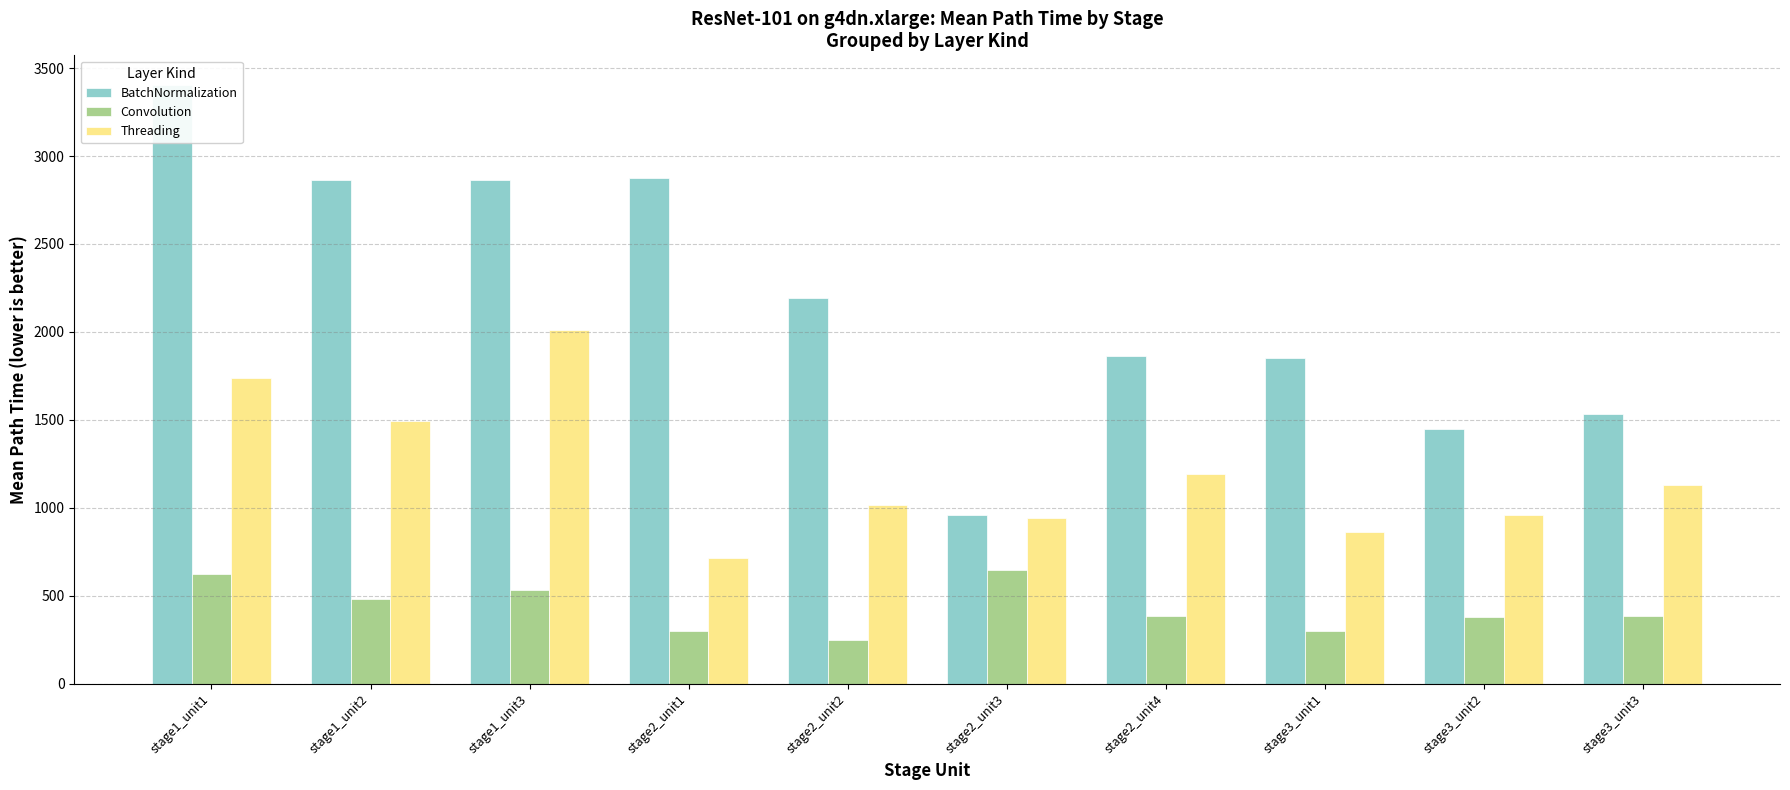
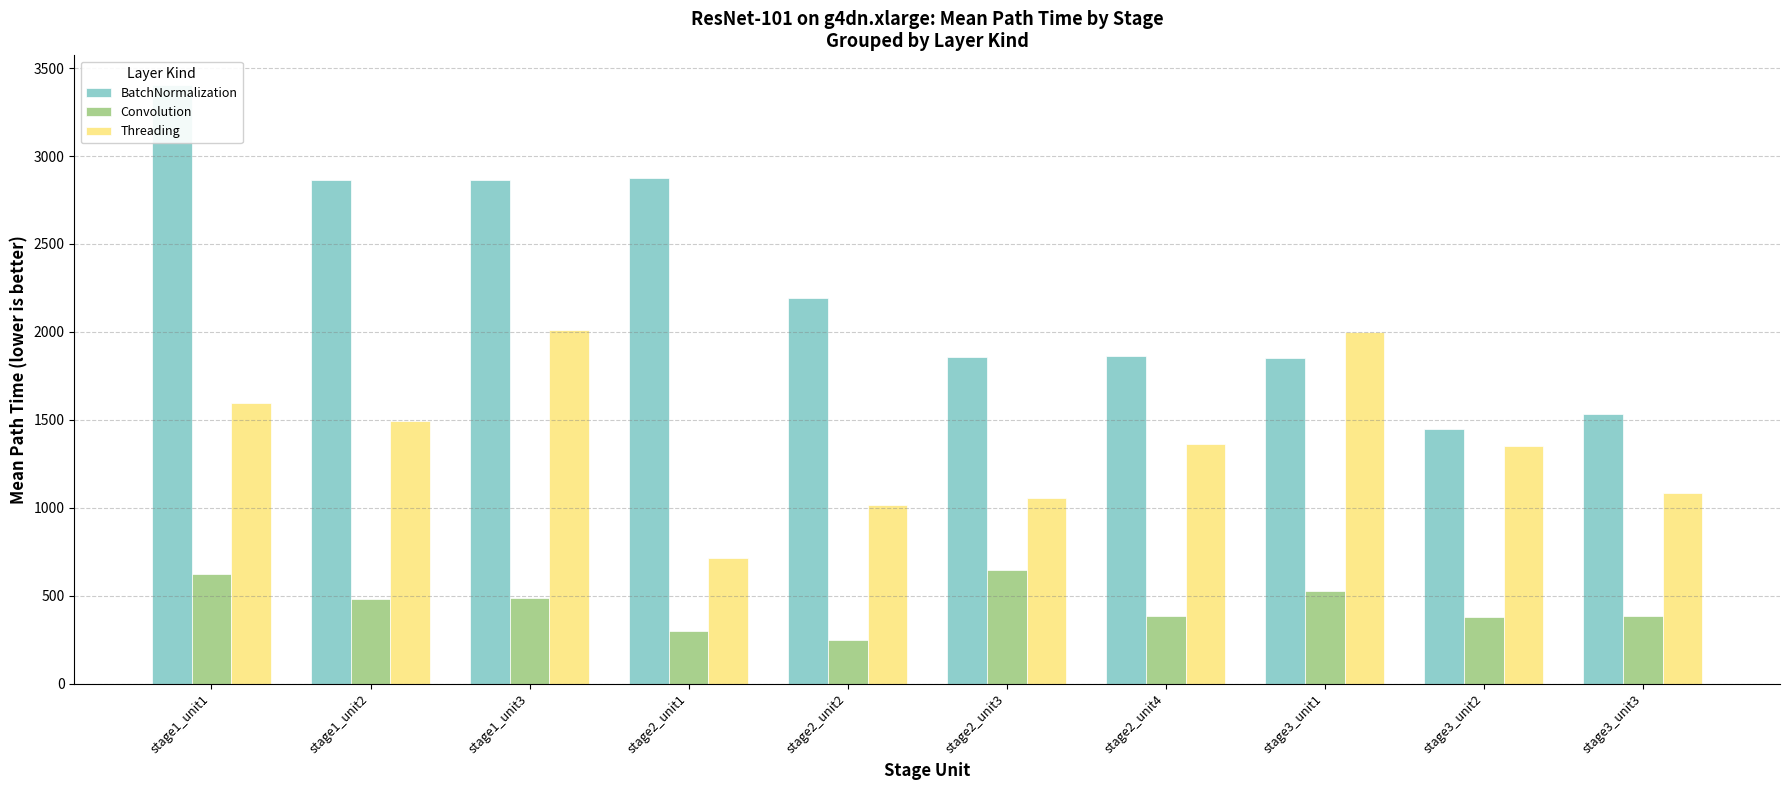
Threading, stage1_unit1: 1740 -> 1600
Convolution, stage1_unit3: 540 -> 490
BatchNormalization, stage2_unit3: 960 -> 1860
Threading, stage2_unit3: 940 -> 1060
Threading, stage2_unit4: 1190 -> 1360
Convolution, stage3_unit1: 300 -> 530
Threading, stage3_unit1: 860 -> 2000
Threading, stage3_unit2: 960 -> 1350
Threading, stage3_unit3: 1130 -> 1080
